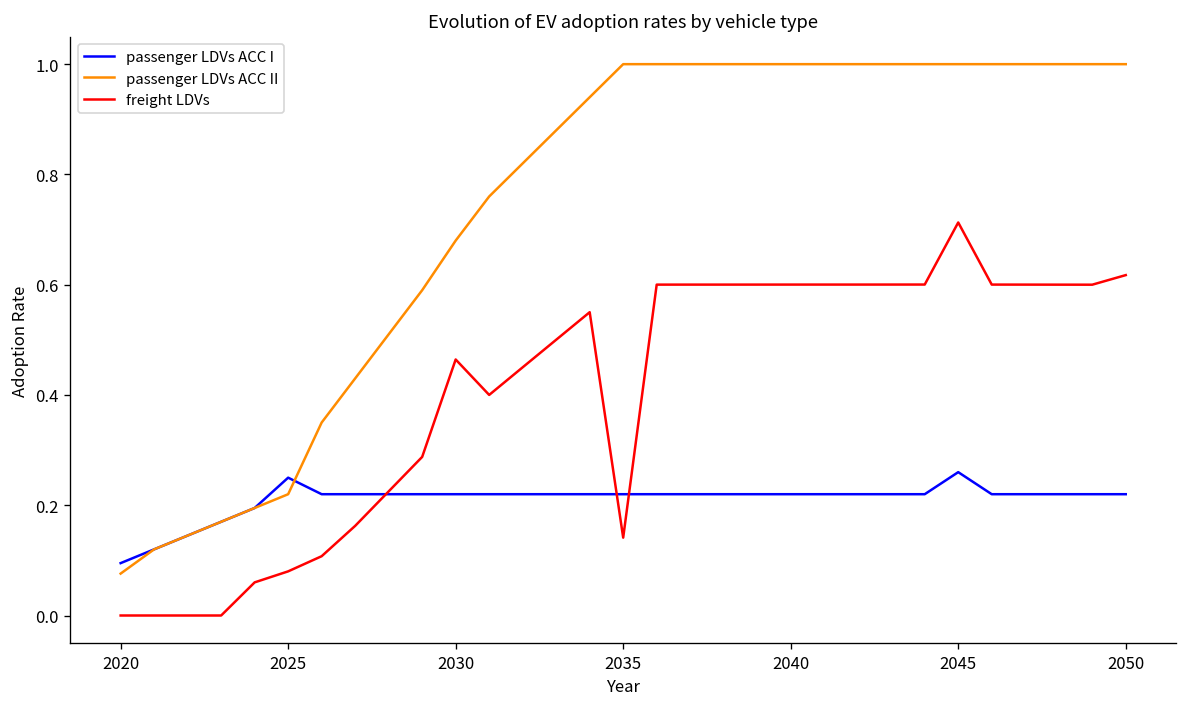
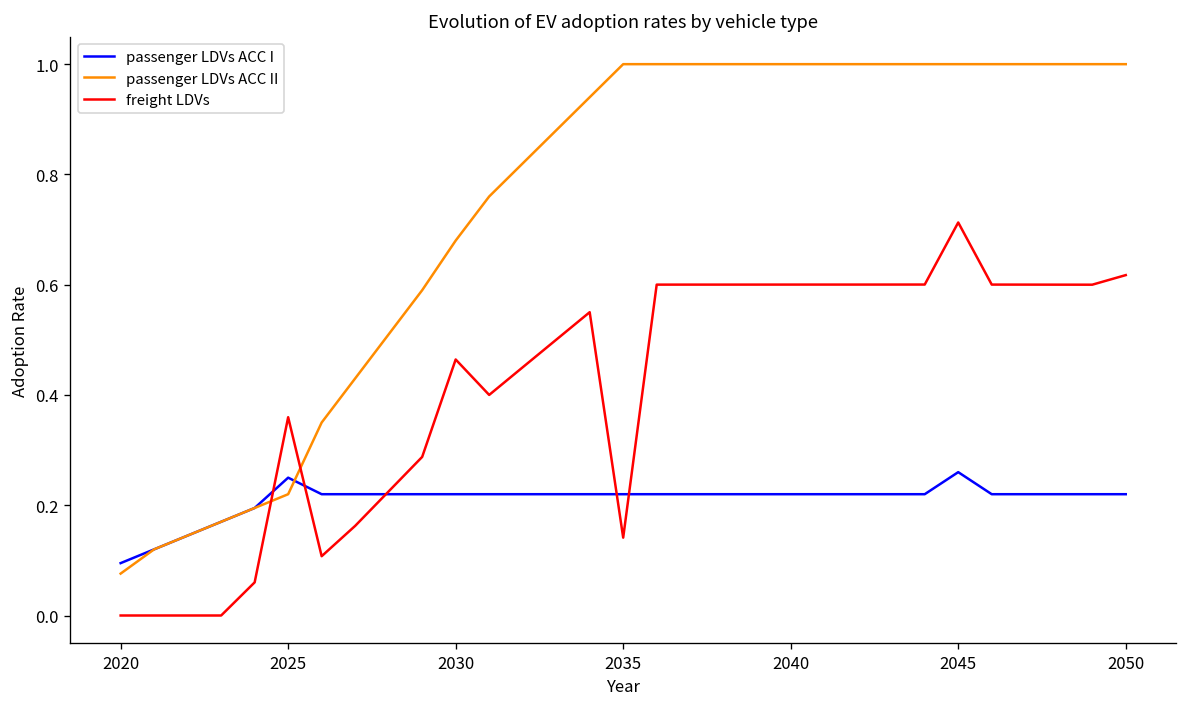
freight LDVs, 2025: 0.08 -> 0.36
